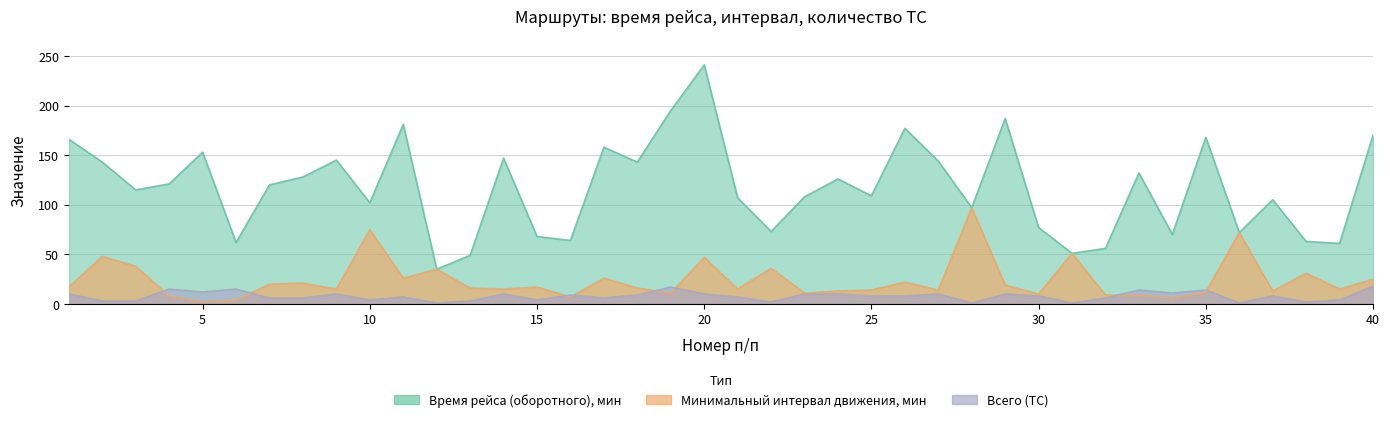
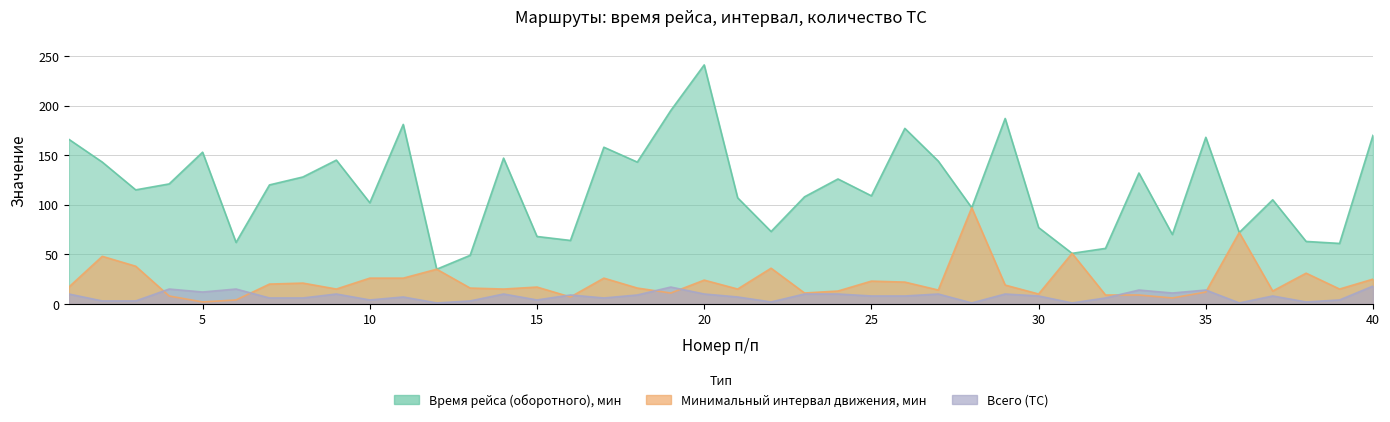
Минимальный интервал движения, мин, 10: 80 -> 30
Минимальный интервал движения, мин, 20: 50 -> 20
Минимальный интервал движения, мин, 25: 10 -> 20
